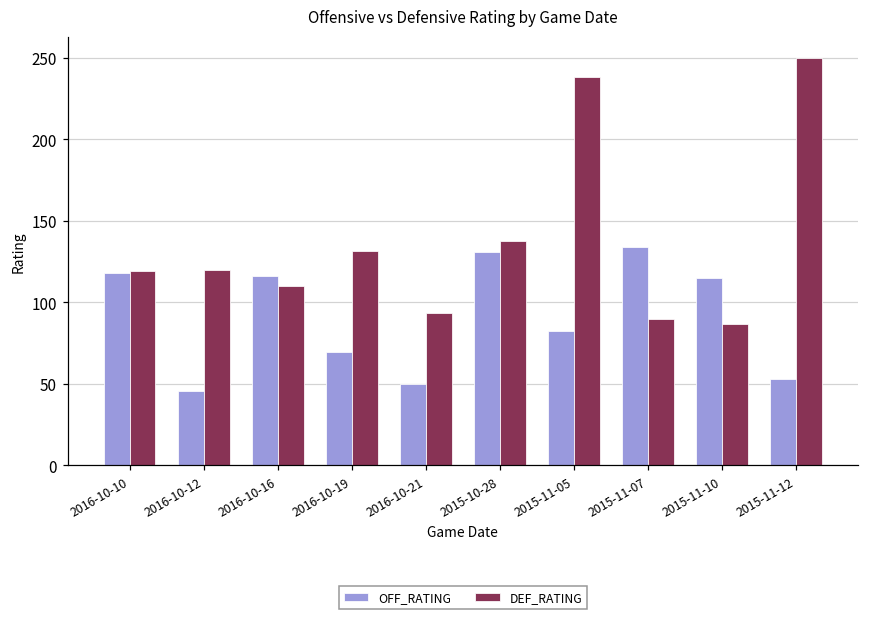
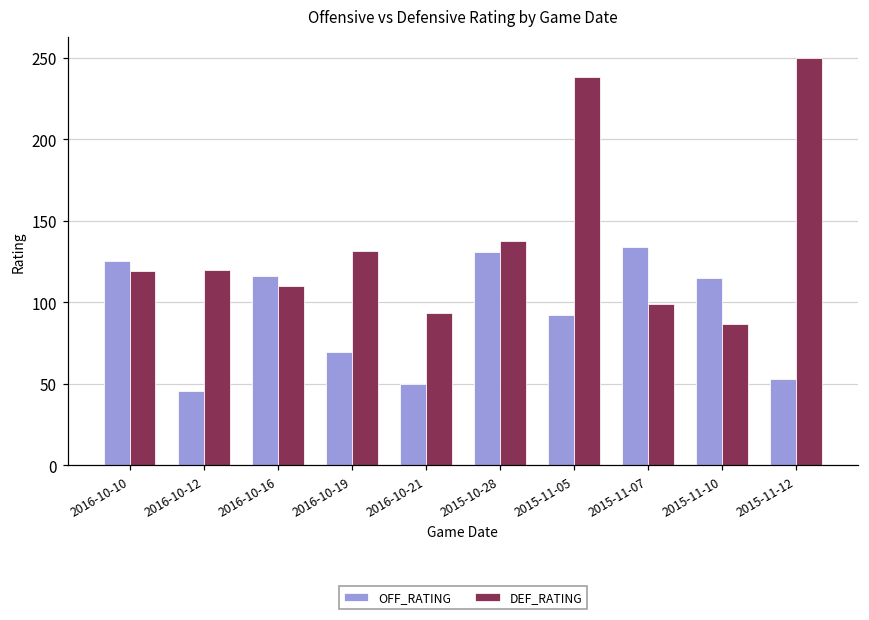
OFF_RATING, 2016-10-10: 118 -> 125
OFF_RATING, 2015-11-05: 82 -> 92
DEF_RATING, 2015-11-07: 90 -> 99
